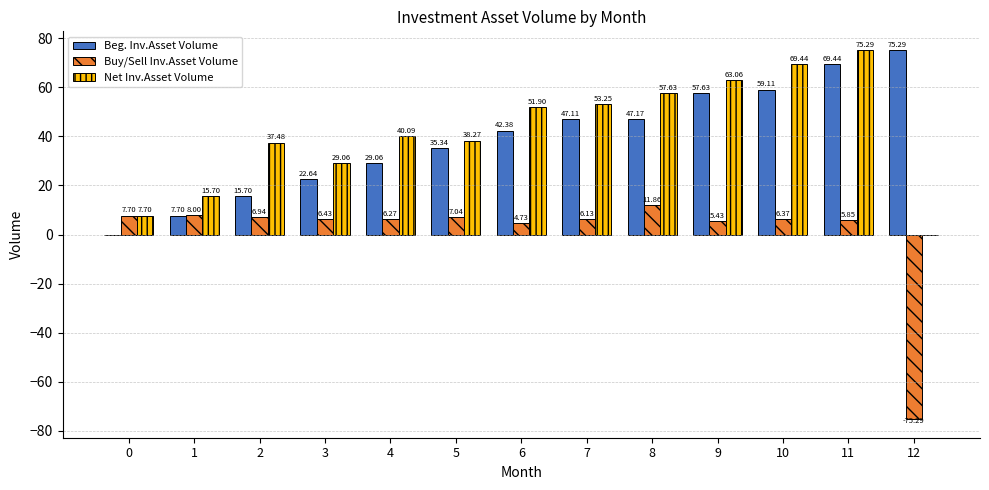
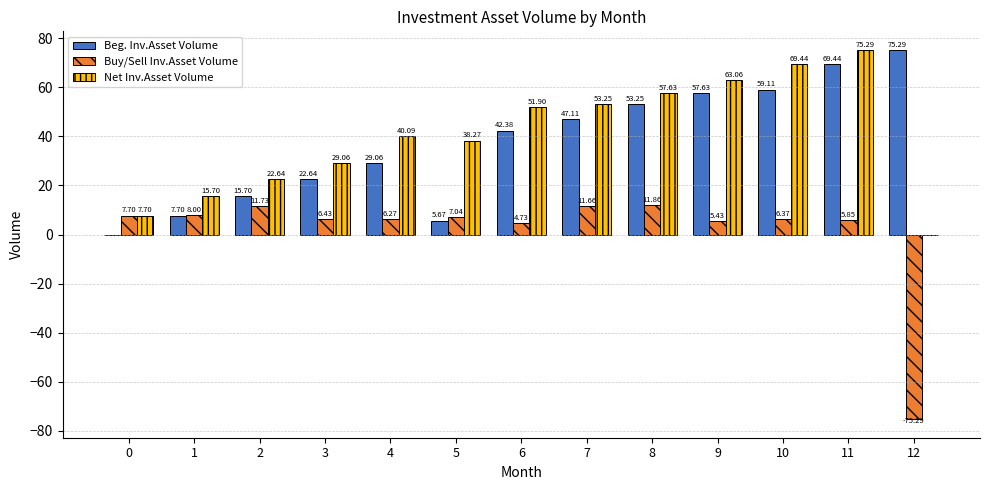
Buy/Sell Inv.Asset Volume, 2: 6.94 -> 11.73
Net Inv.Asset Volume, 2: 37.48 -> 22.64
Beg. Inv.Asset Volume, 5: 35.34 -> 5.67
Buy/Sell Inv.Asset Volume, 7: 6.13 -> 11.66
Beg. Inv.Asset Volume, 8: 47.17 -> 53.25
